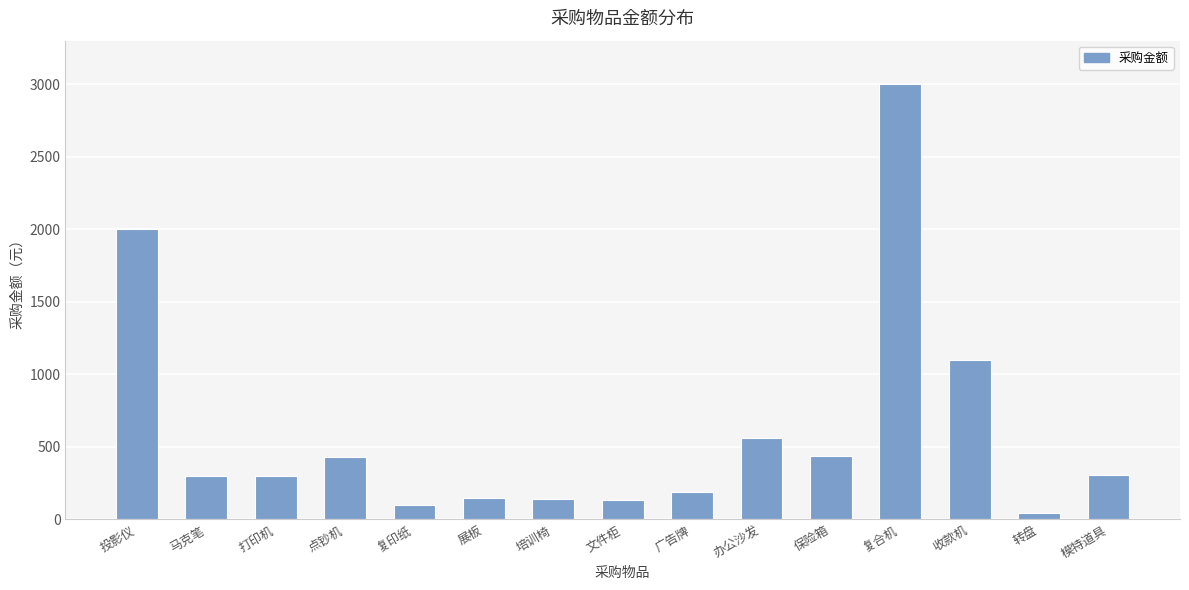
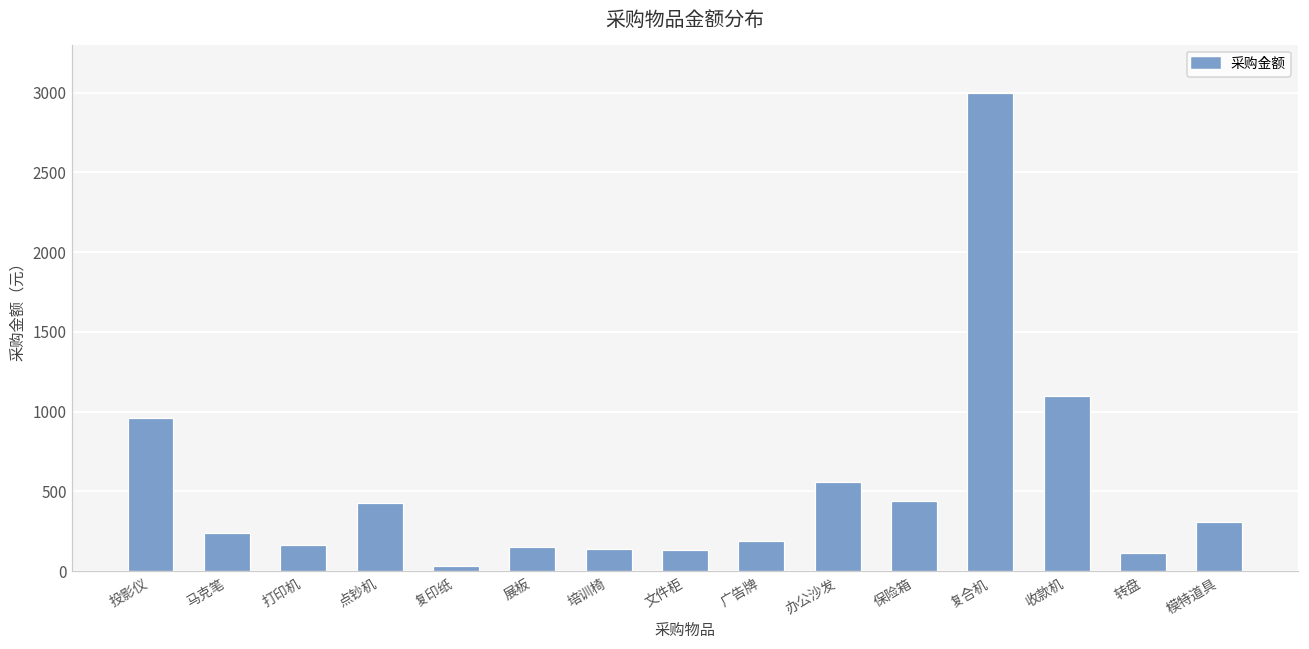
投影仪: 2000 -> 960
马克笔: 300 -> 240
打印机: 300 -> 170
复印纸: 100 -> 40
转盘: 50 -> 110
